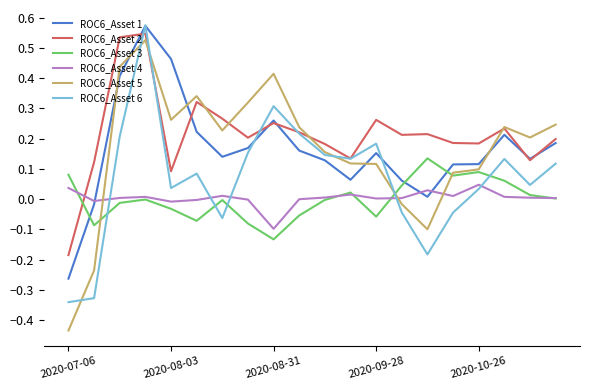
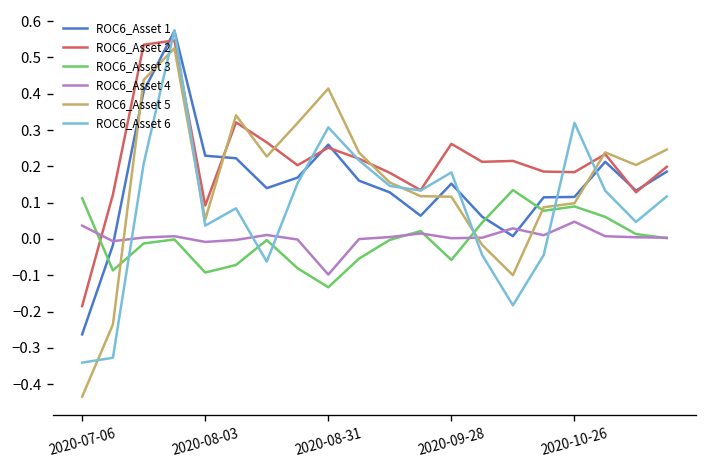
ROC6_Asset 3, 2020-07-06: 0.08 -> 0.11
ROC6_Asset 1, 2020-08-03: 0.46 -> 0.23
ROC6_Asset 3, 2020-08-03: -0.03 -> -0.09
ROC6_Asset 5, 2020-08-03: 0.26 -> 0.05
ROC6_Asset 6, 2020-10-26: 0.03 -> 0.32
